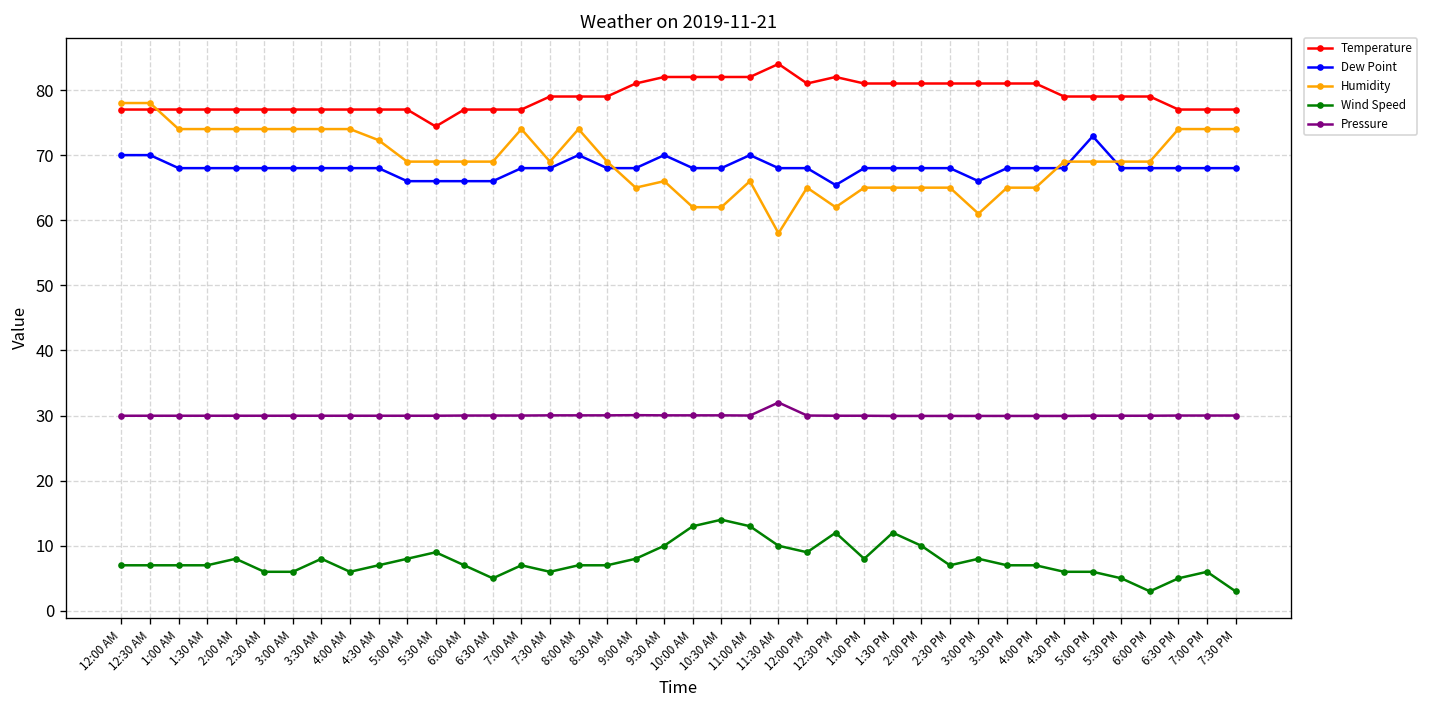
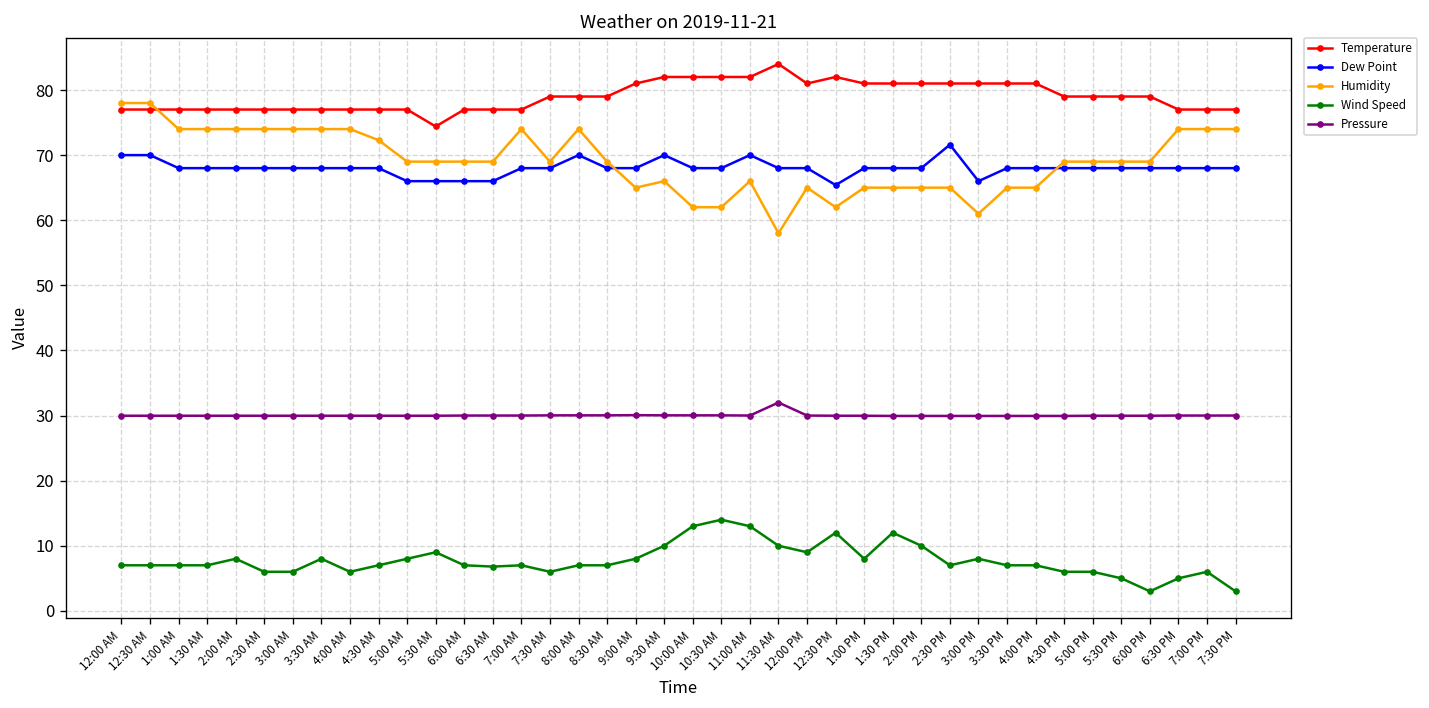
Wind Speed, 6:30 AM: 5 -> 7
Dew Point, 2:30 PM: 68 -> 72
Dew Point, 5:00 PM: 73 -> 68
